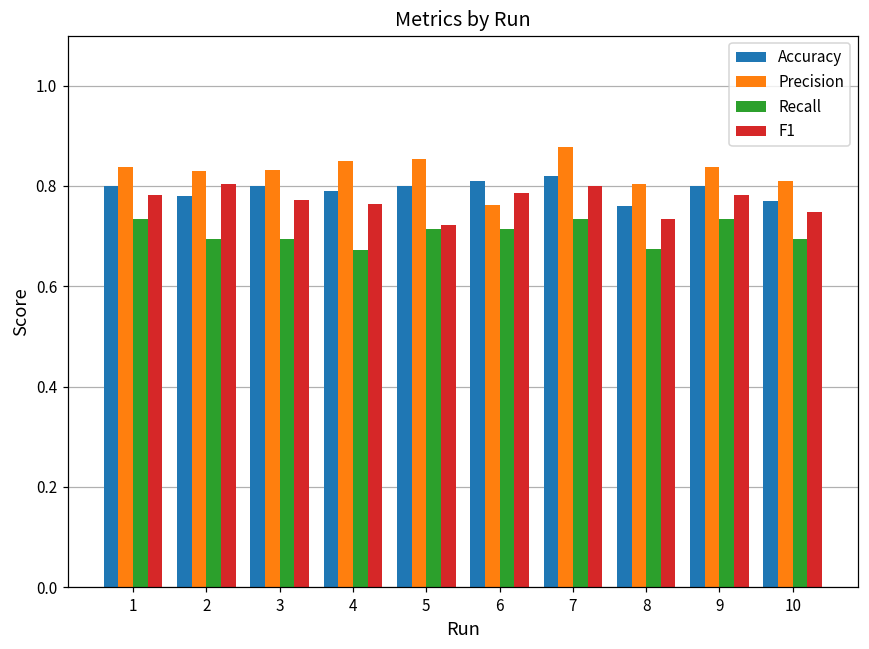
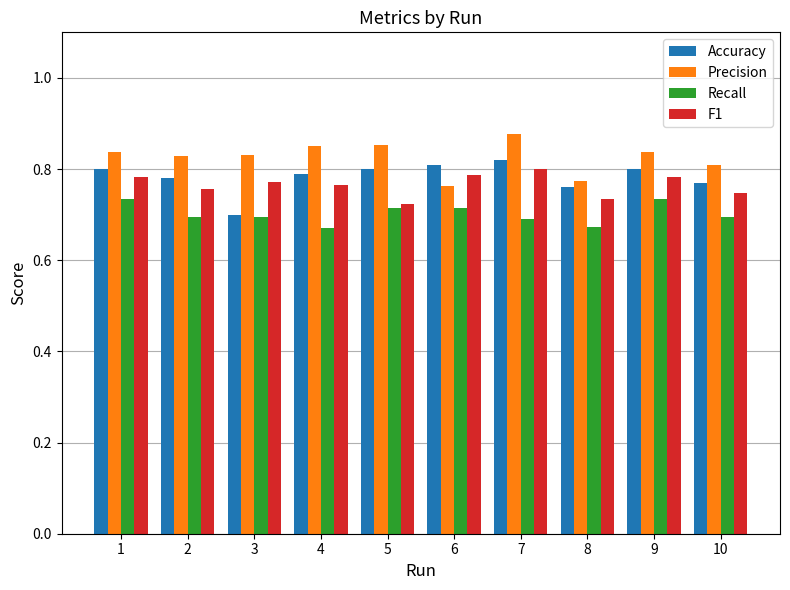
F1, 2: 0.80 -> 0.76
Accuracy, 3: 0.8 -> 0.7
Recall, 7: 0.73 -> 0.69
Precision, 8: 0.80 -> 0.77
